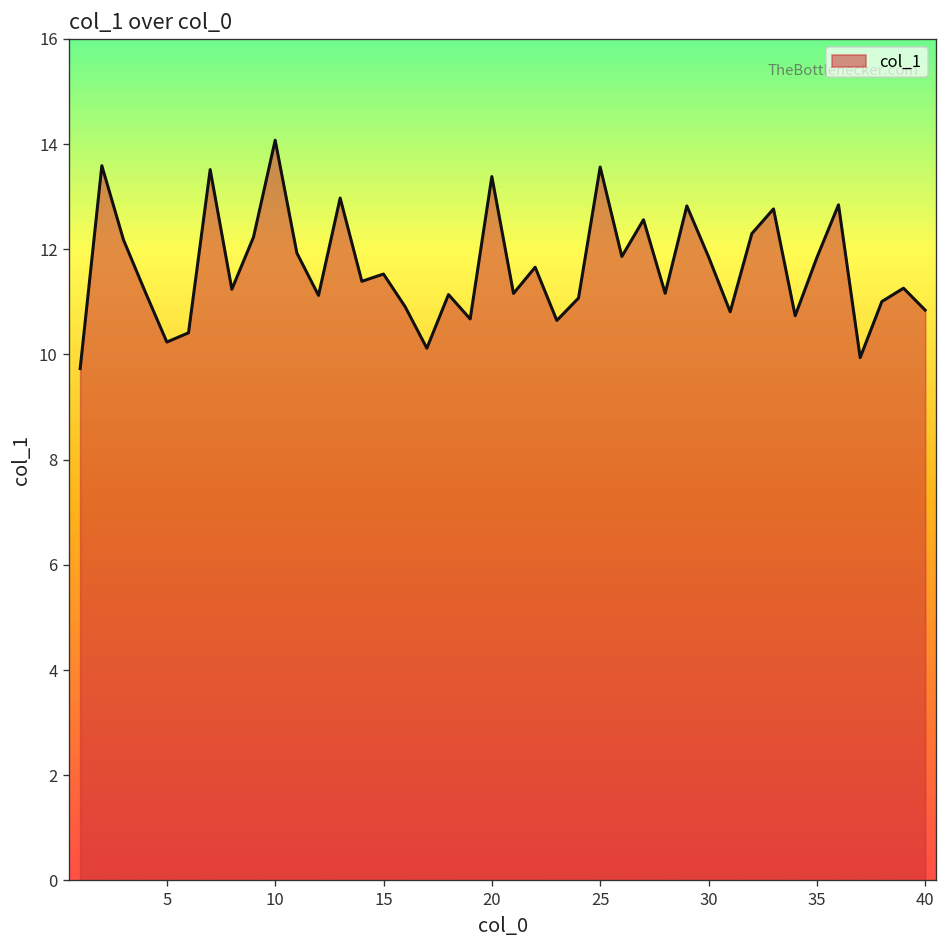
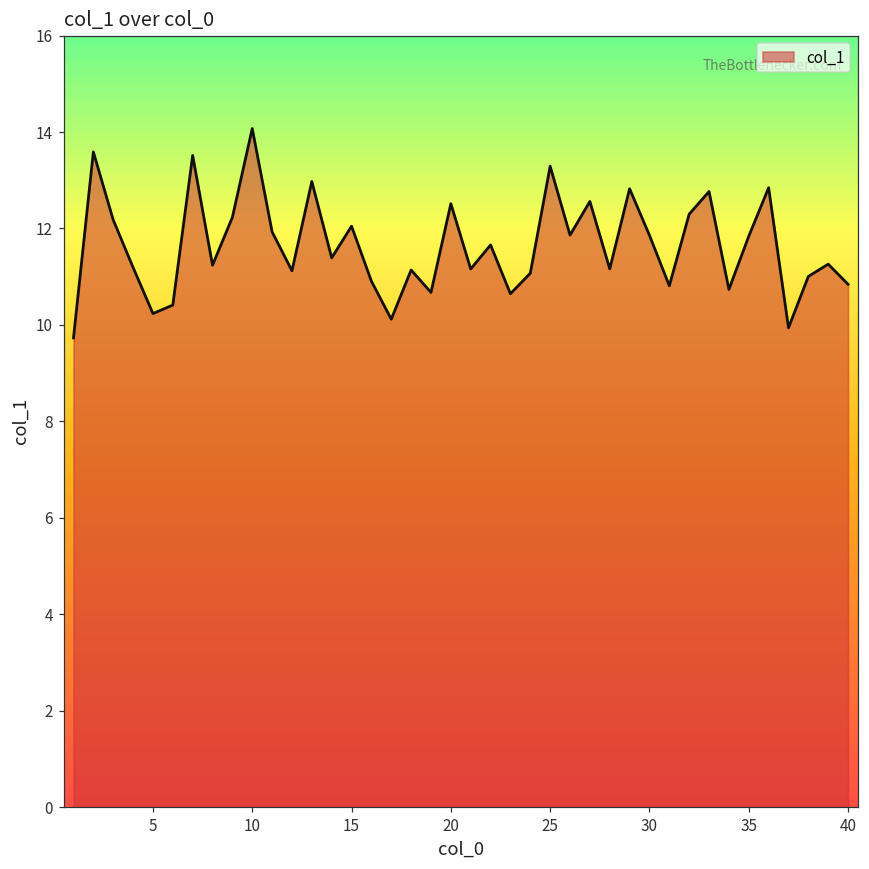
15: 11.5 -> 12.0
20: 13.4 -> 12.5
25: 13.6 -> 13.3
